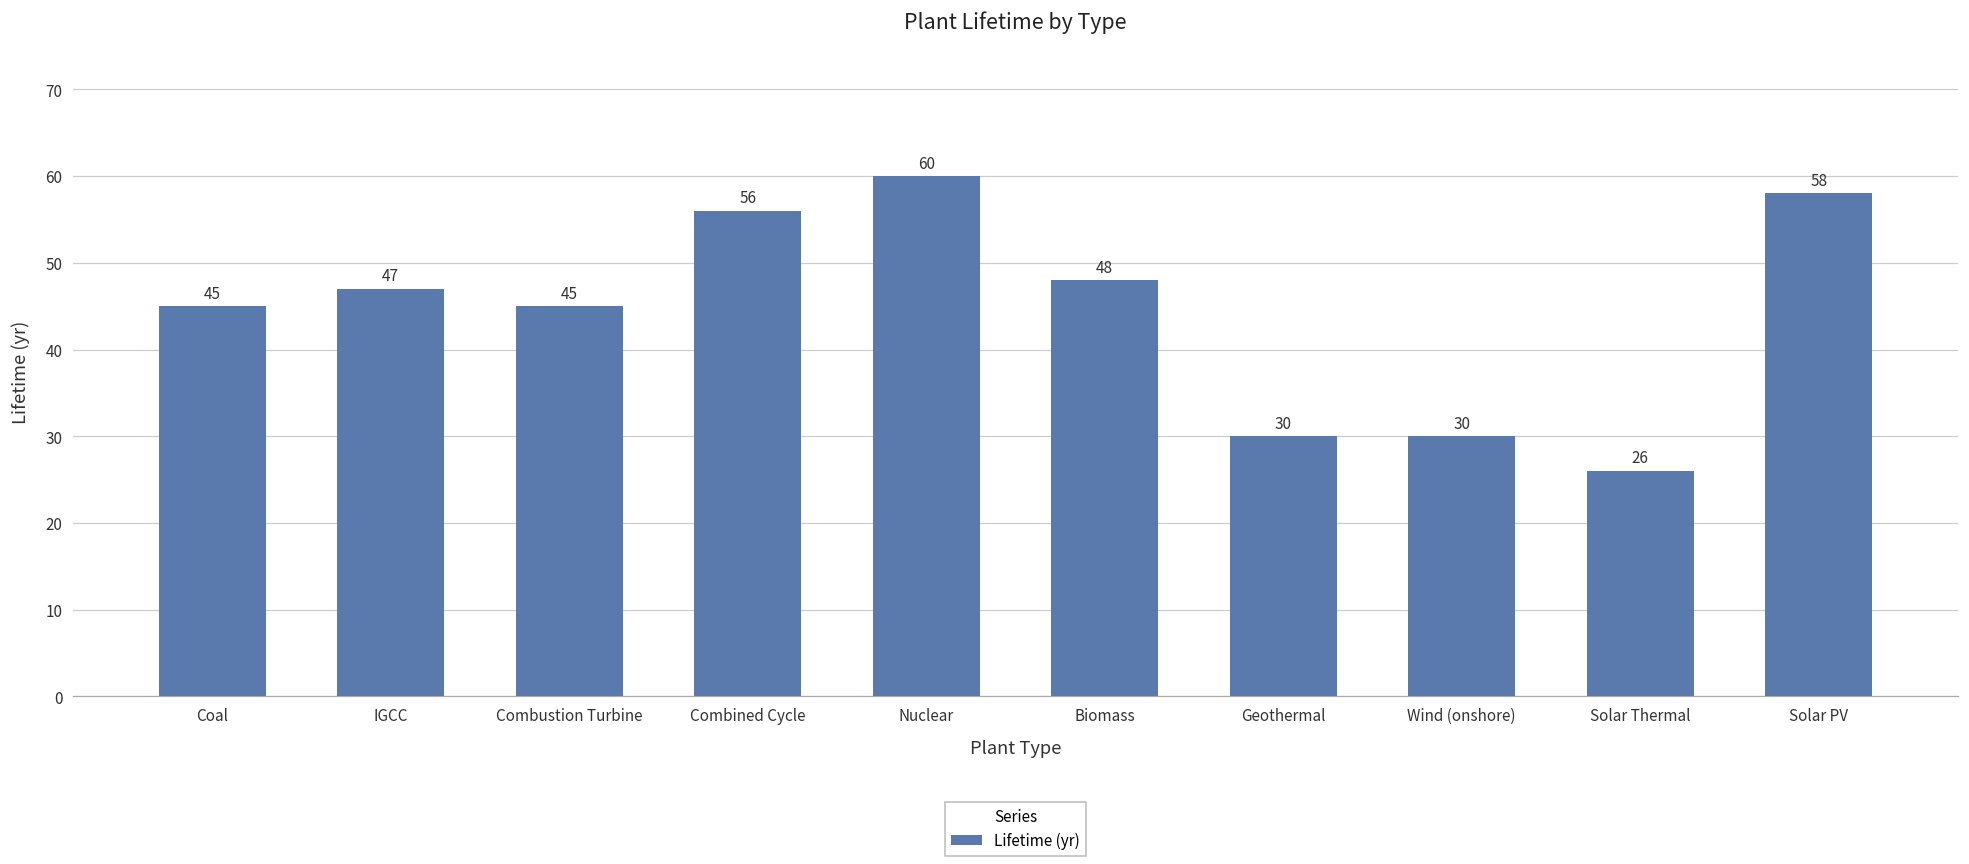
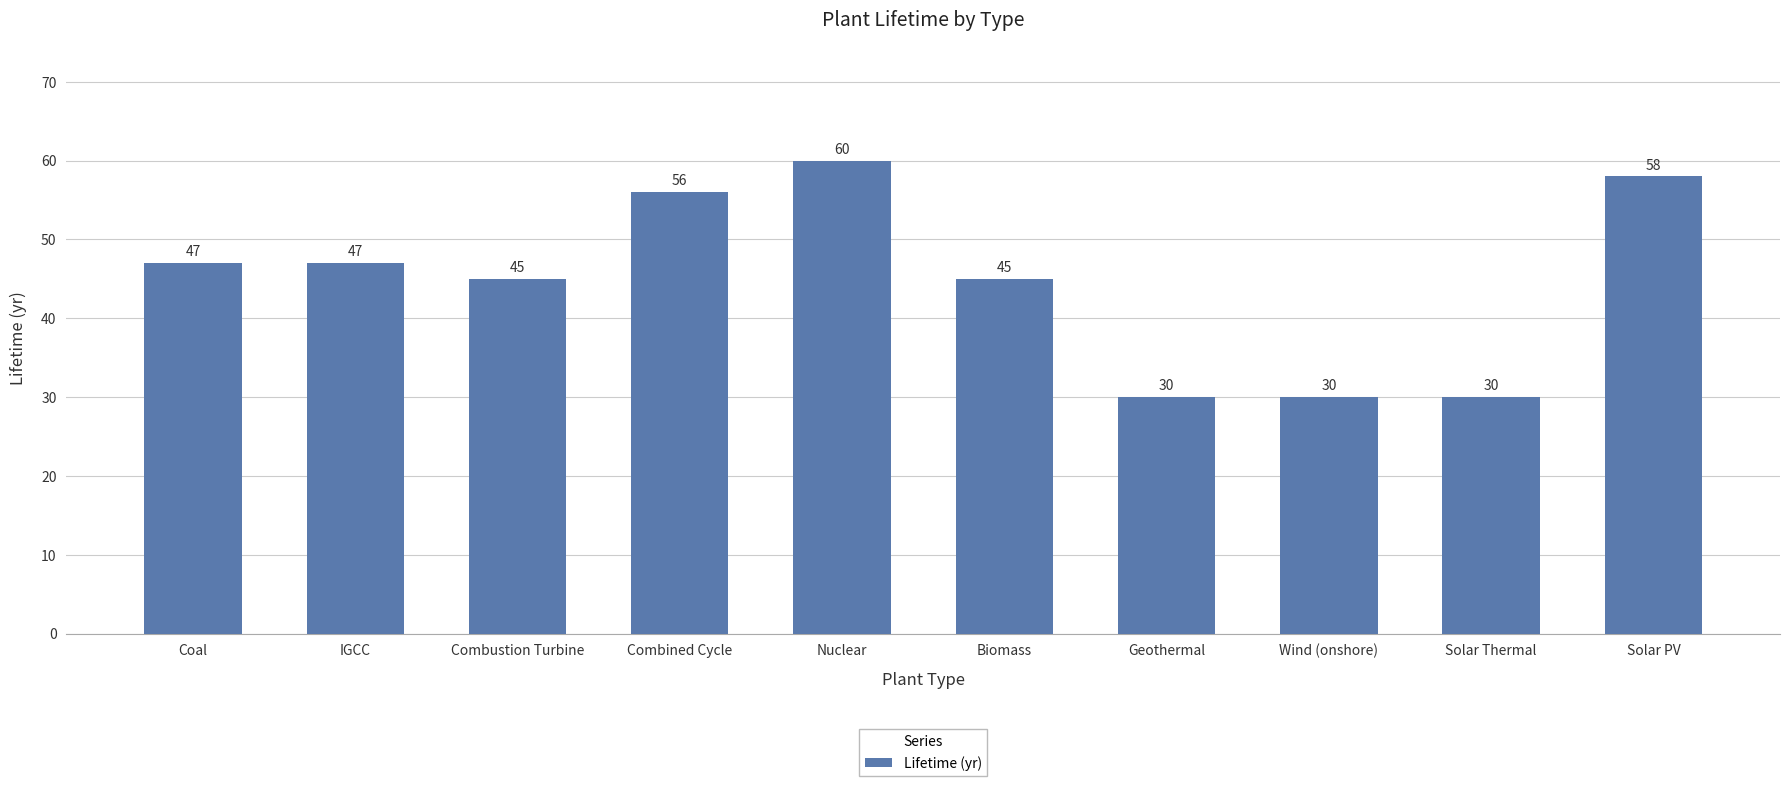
Coal: 45 -> 47
Biomass: 48 -> 45
Solar Thermal: 26 -> 30
